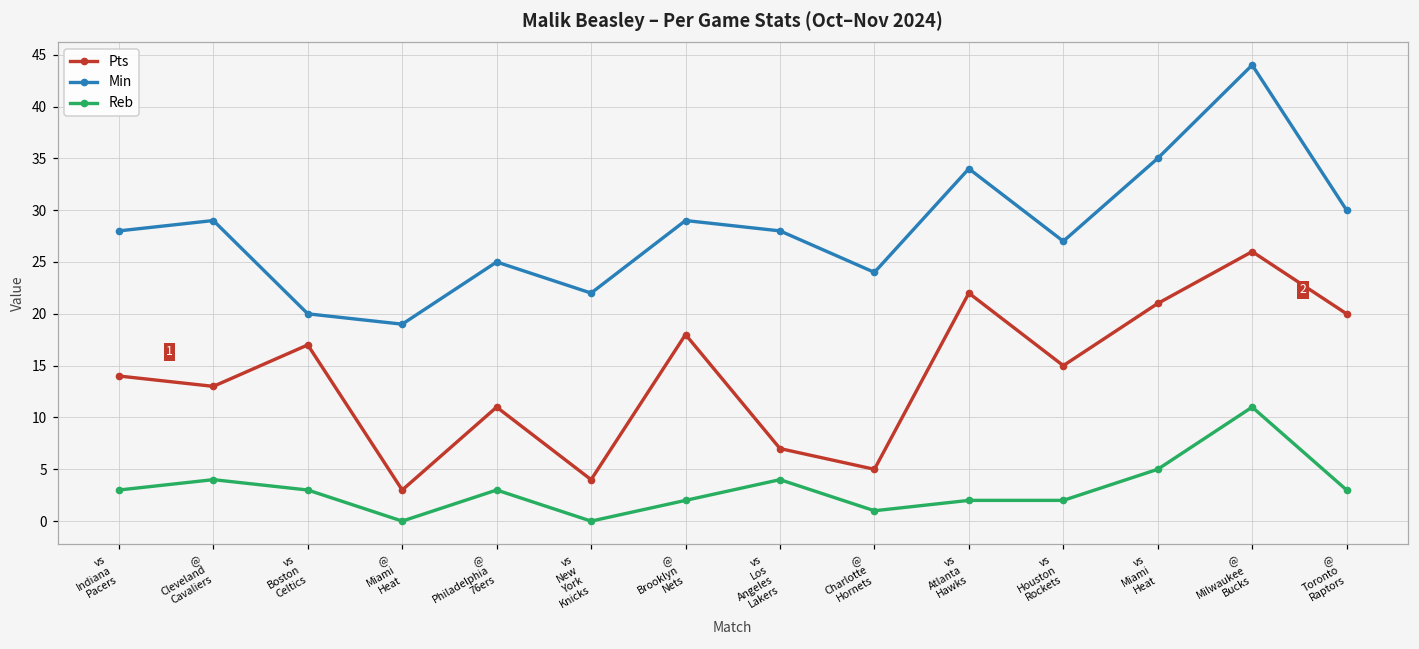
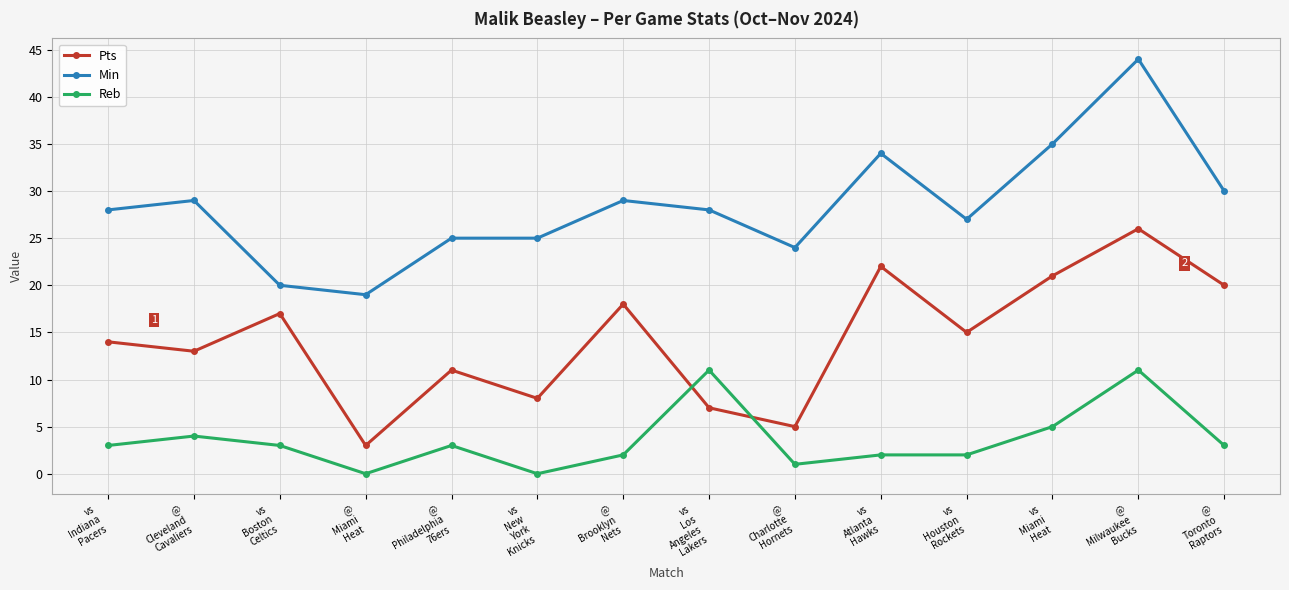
Pts, vs New York Knicks: 4 -> 8
Min, vs New York Knicks: 22 -> 25
Reb, vs Los Angeles Lakers: 4 -> 11
